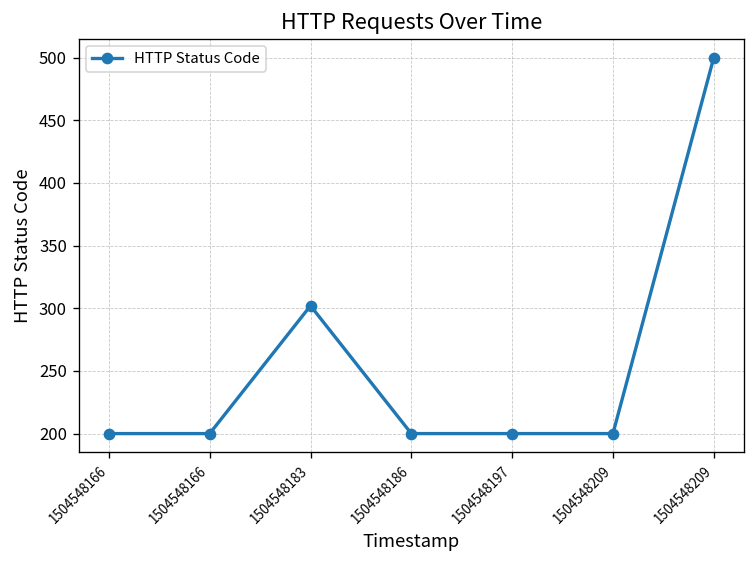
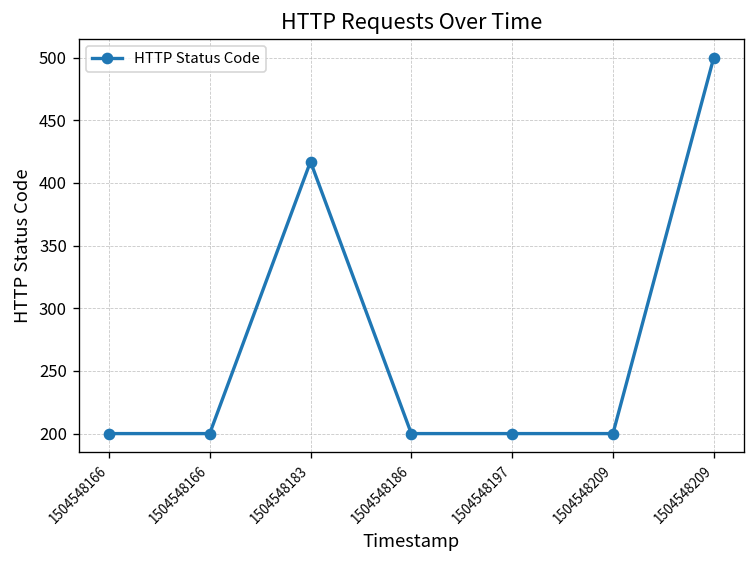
1504548183: 302 -> 417
